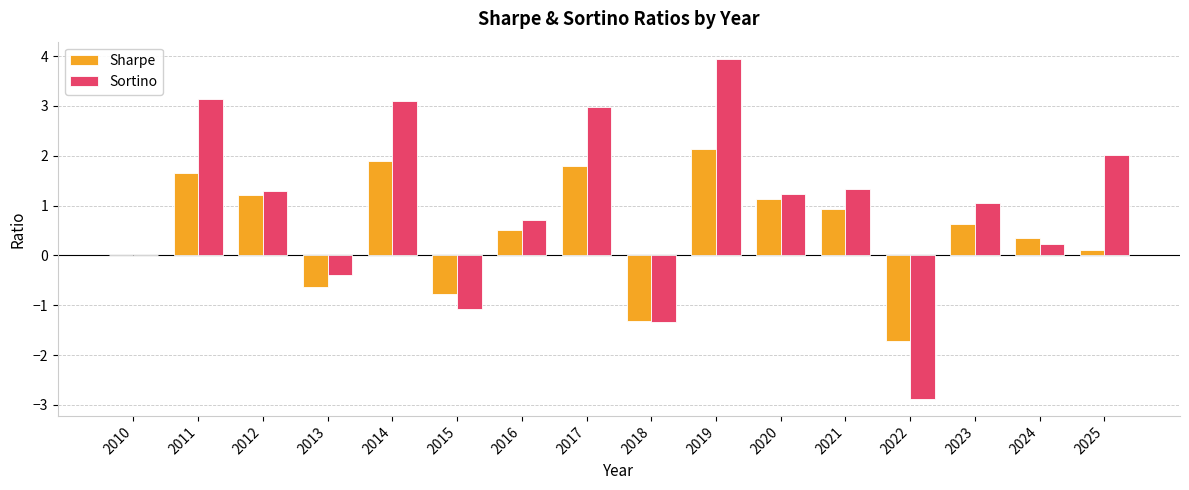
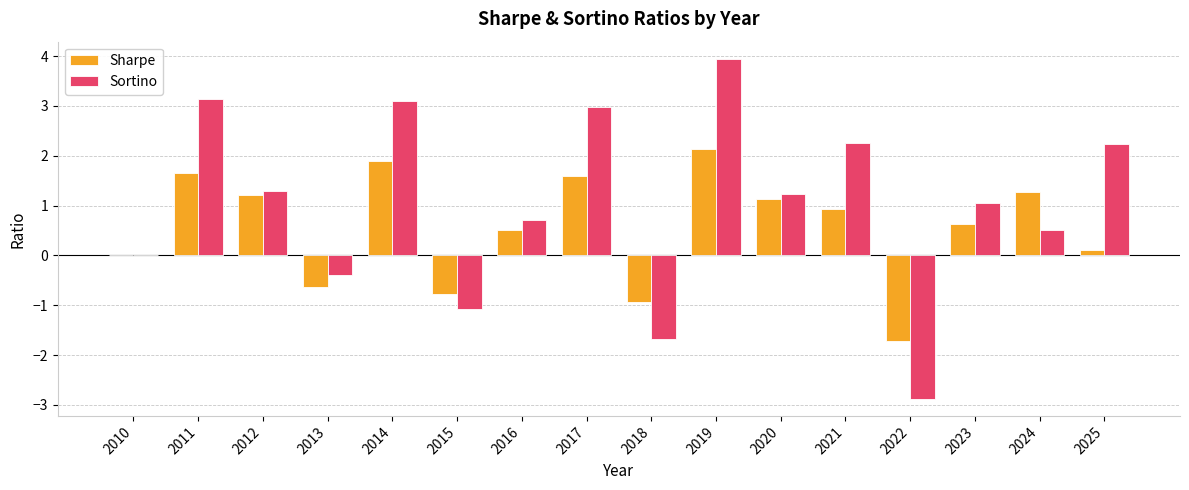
Sharpe, 2017: 1.8 -> 1.6
Sharpe, 2018: -1.3 -> -0.9
Sortino, 2018: -1.3 -> -1.7
Sortino, 2021: 1.3 -> 2.3
Sharpe, 2024: 0.4 -> 1.3
Sortino, 2024: 0.2 -> 0.5
Sortino, 2025: 2.0 -> 2.2
